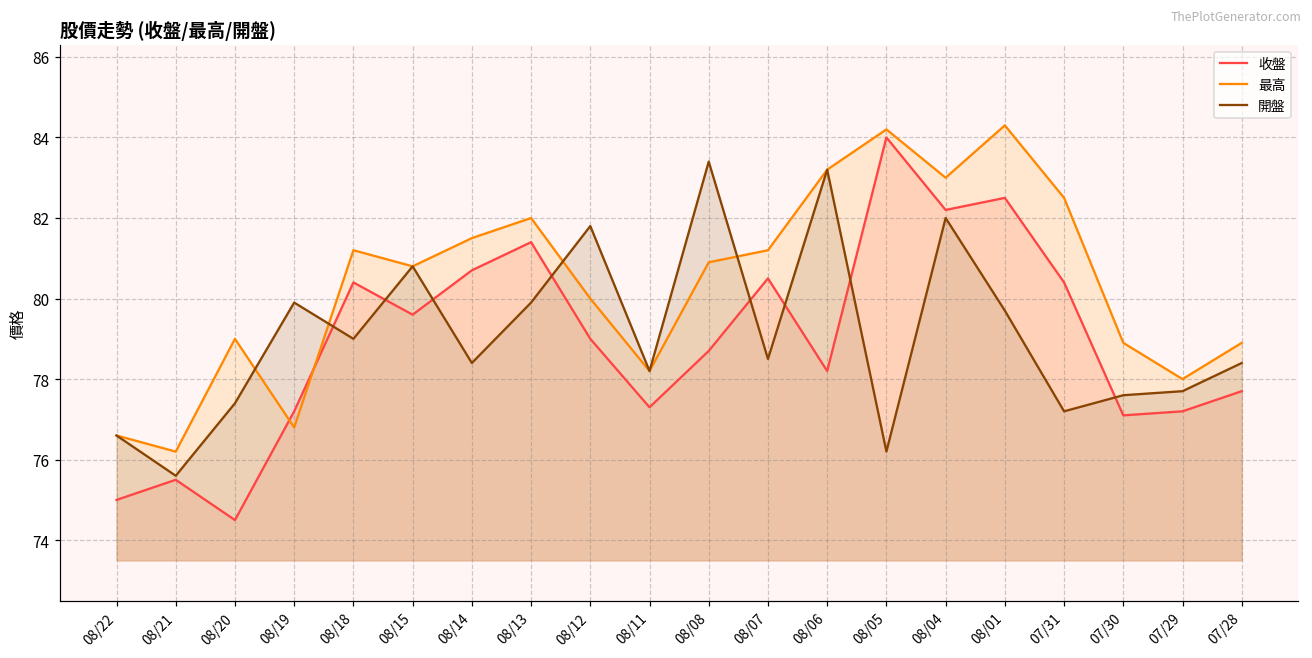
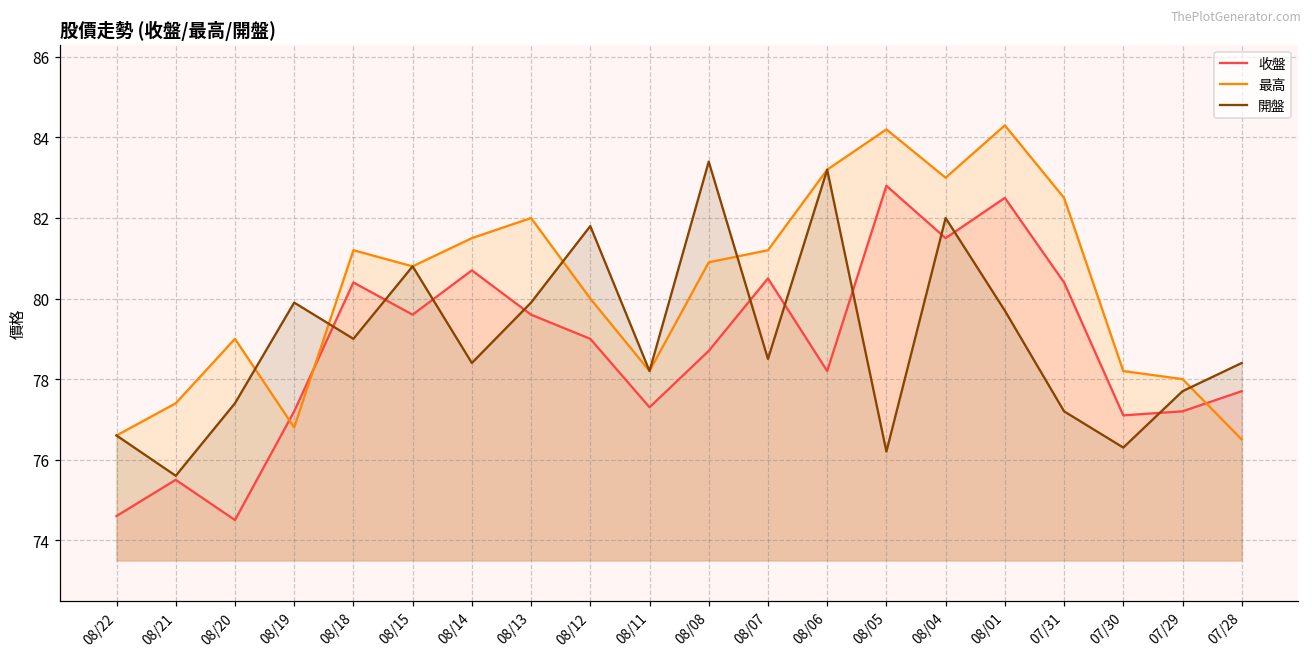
收盤, 08/22: 75.0 -> 74.6
最高, 08/21: 76.2 -> 77.4
收盤, 08/13: 81.4 -> 79.6
收盤, 08/05: 84.0 -> 82.8
收盤, 08/04: 82.2 -> 81.5
最高, 07/30: 78.9 -> 78.2
開盤, 07/30: 77.6 -> 76.3
最高, 07/28: 78.9 -> 76.5
